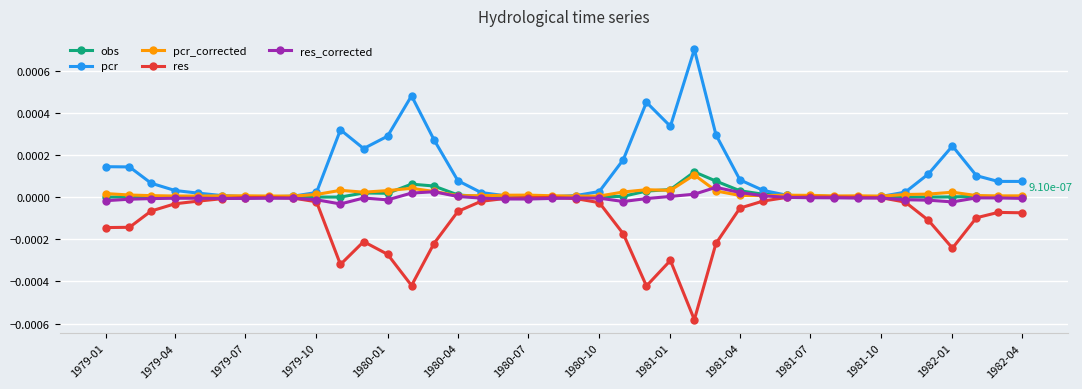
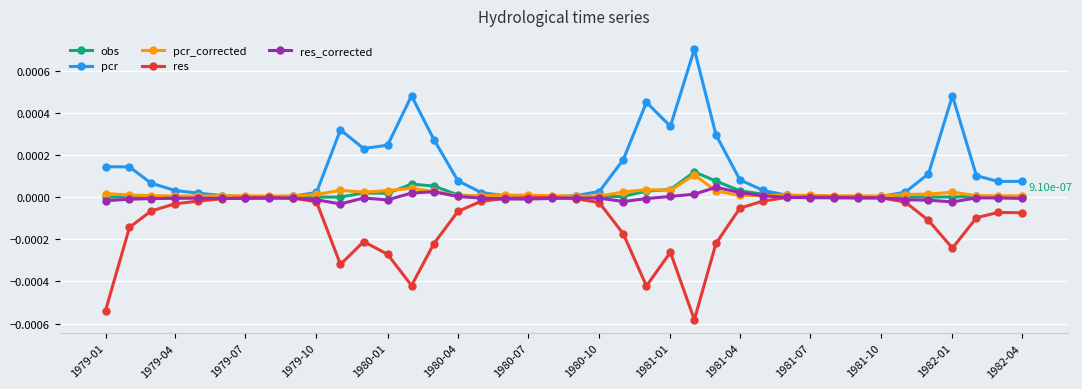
res, 1979-01: -0.00014 -> -0.00054
pcr, 1980-01: 0.00029 -> 0.00025
res, 1981-01: -0.00030 -> -0.00026
pcr, 1982-01: 0.00024 -> 0.00048
